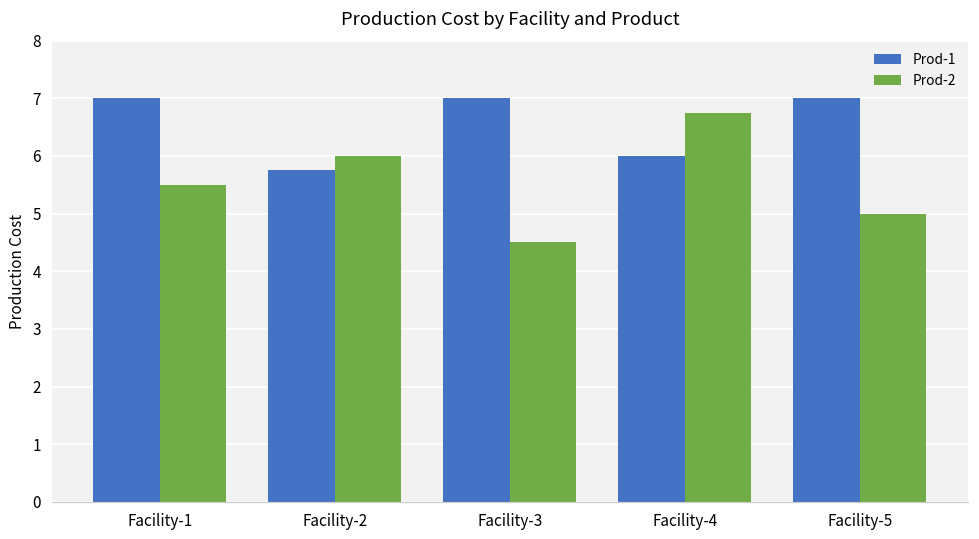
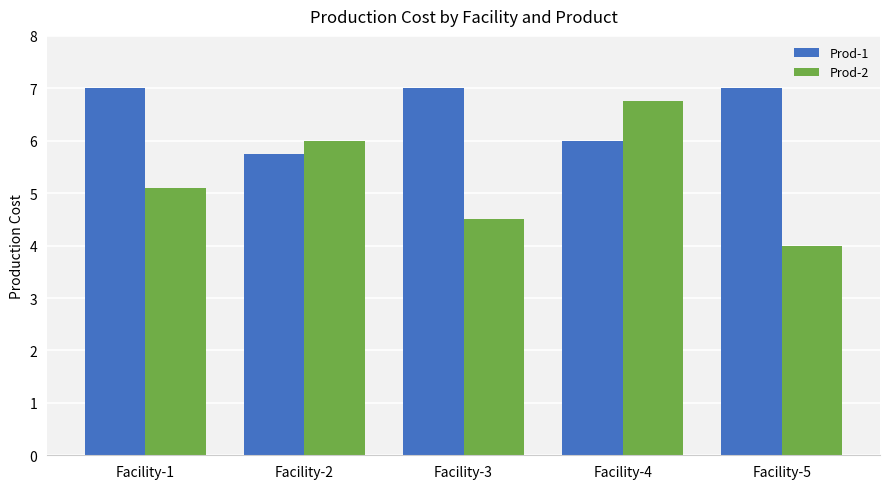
Prod-2, Facility-1: 5.5 -> 5.1
Prod-2, Facility-5: 5 -> 4
